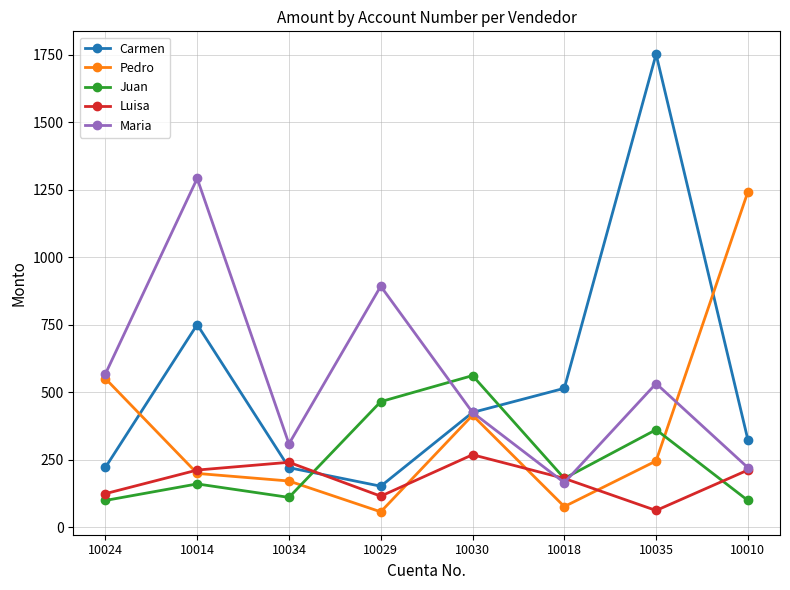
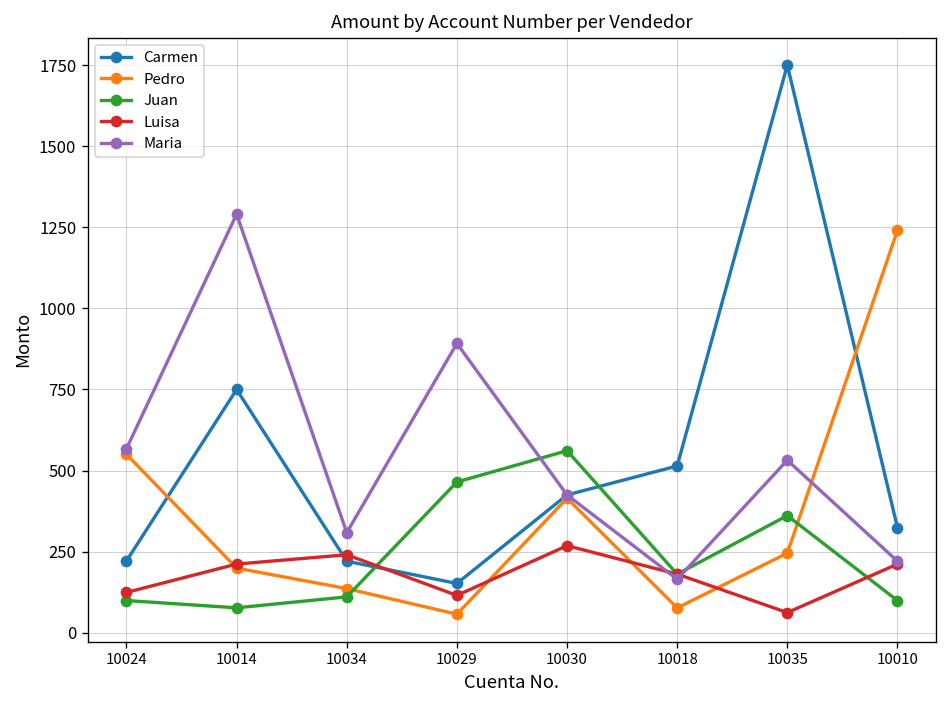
Juan, 10014: 160 -> 80
Pedro, 10034: 170 -> 140
